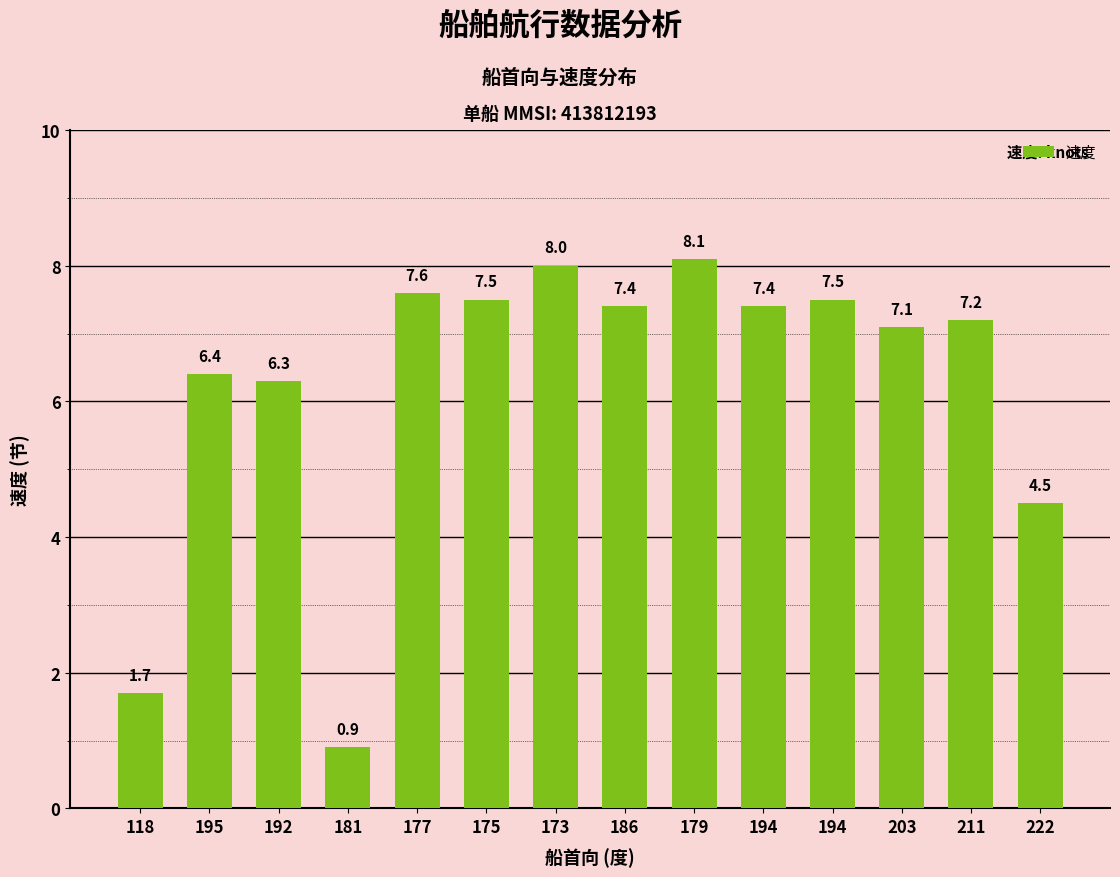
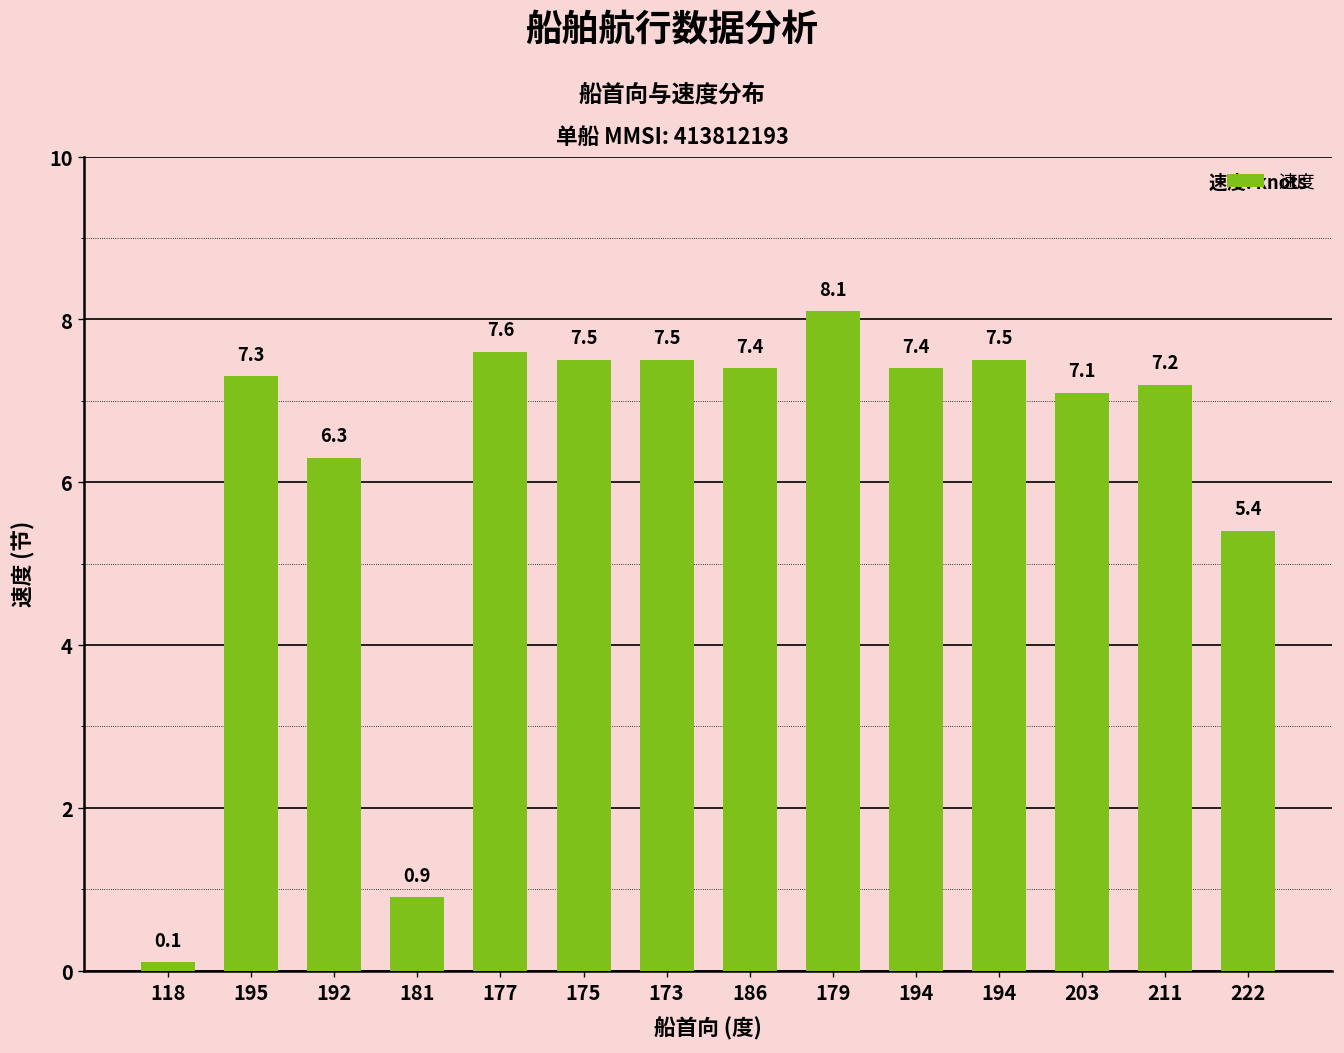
118: 1.7 -> 0.1
195: 6.4 -> 7.3
173: 8.0 -> 7.5
222: 4.5 -> 5.4
